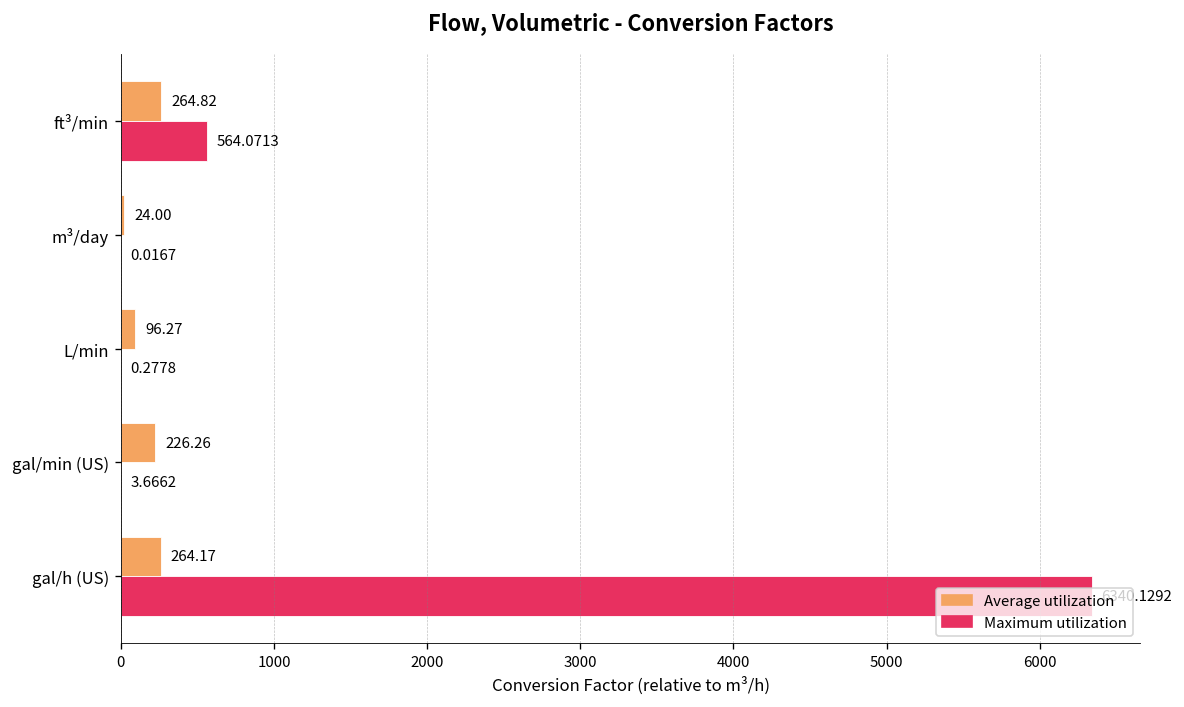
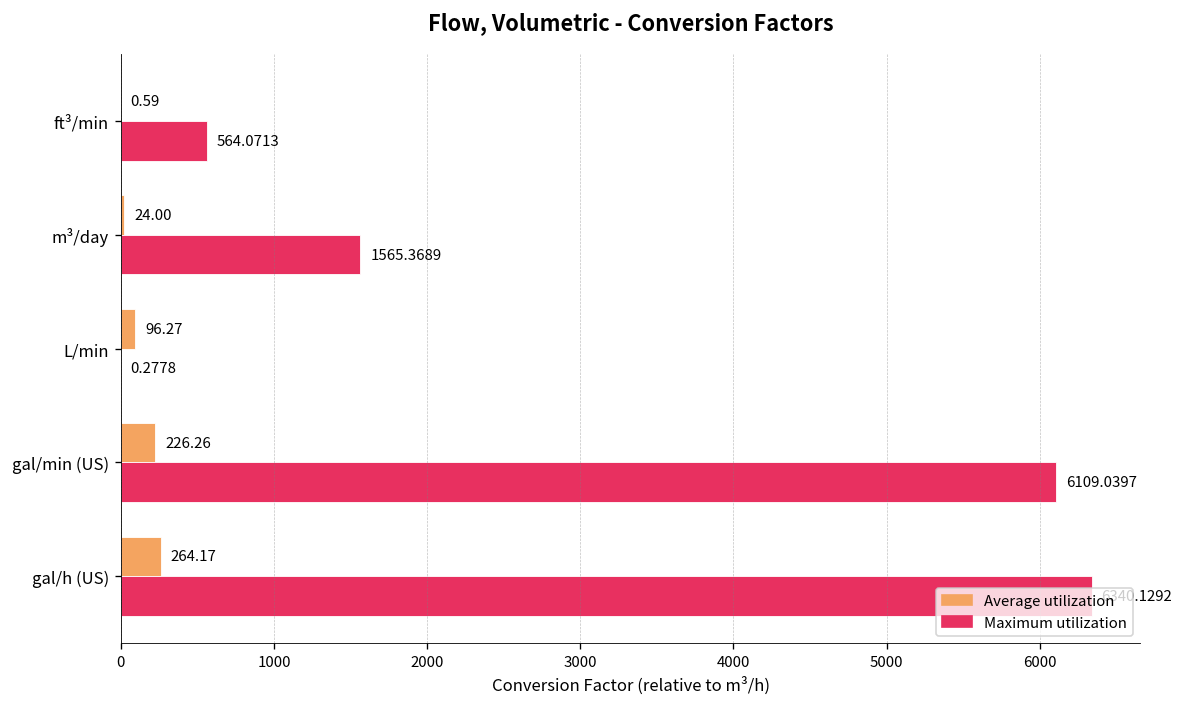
Average utilization, ft³/min: 264.82 -> 0.59
Maximum utilization, m³/day: 0.0167 -> 1565.3689
Maximum utilization, gal/min (US): 3.6662 -> 6109.0397
